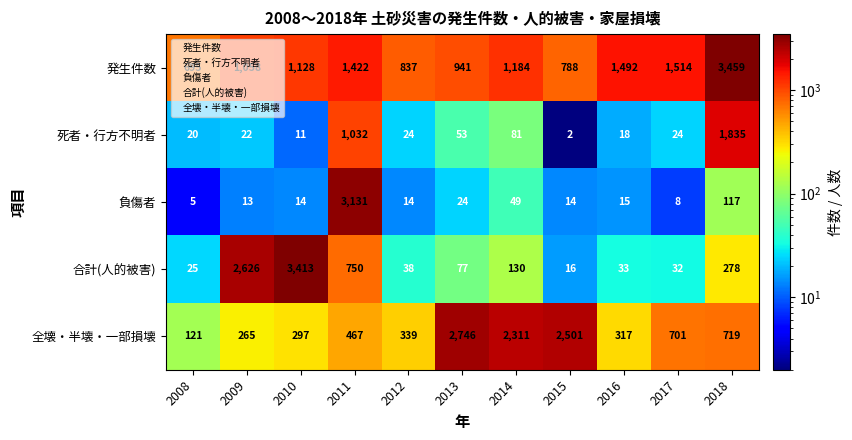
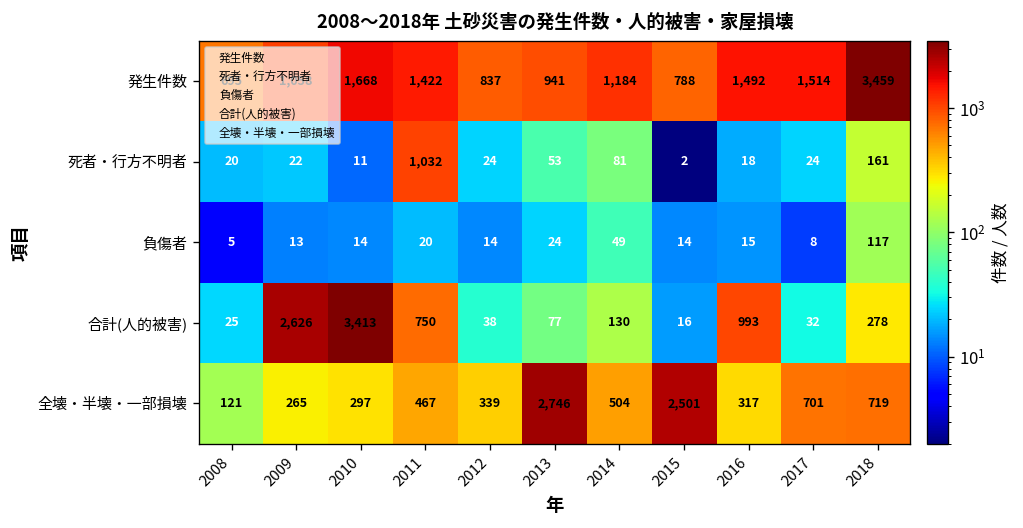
発生件数, 2010: 1,128 -> 1,668
死者・行方不明者, 2018: 1,835 -> 161
負傷者, 2011: 3,131 -> 20
合計(人的被害), 2016: 33 -> 993
全壊・半壊・一部損壊, 2014: 2,311 -> 504
